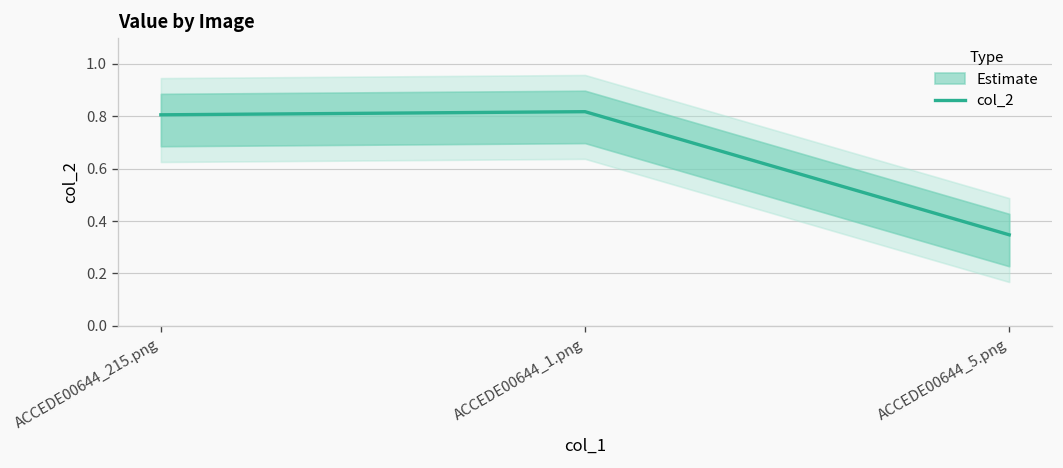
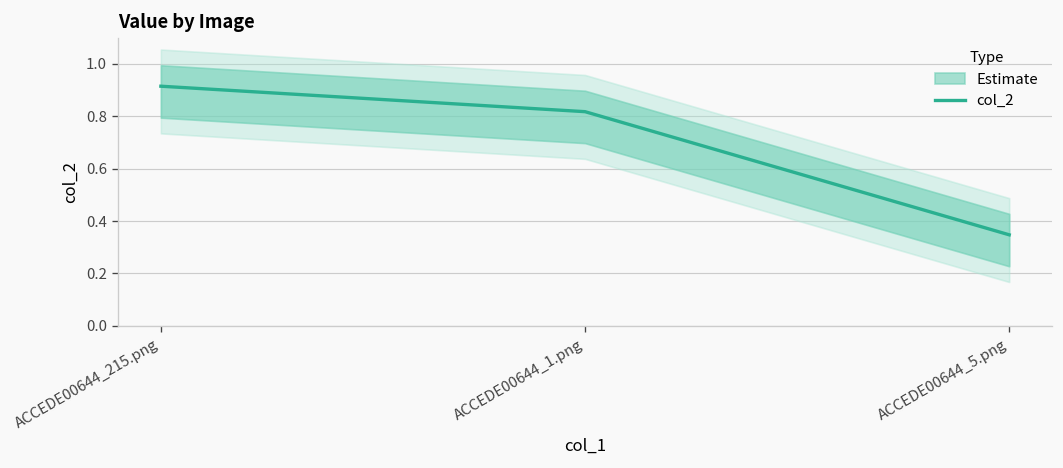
col_2, ACCEDE00644_215.png: 0.81 -> 0.91
